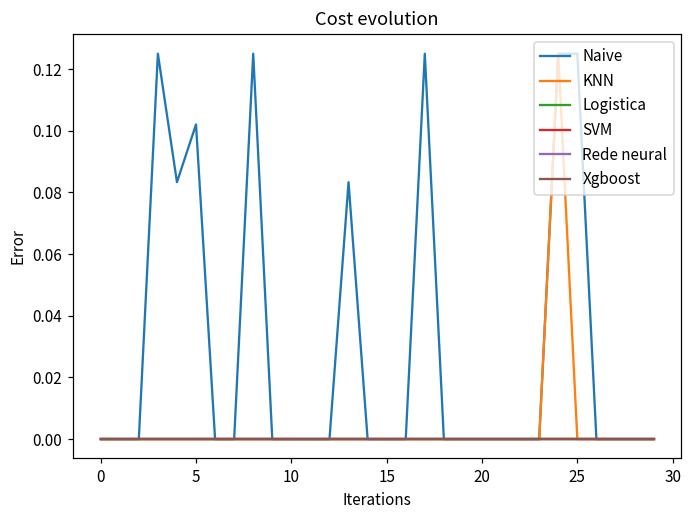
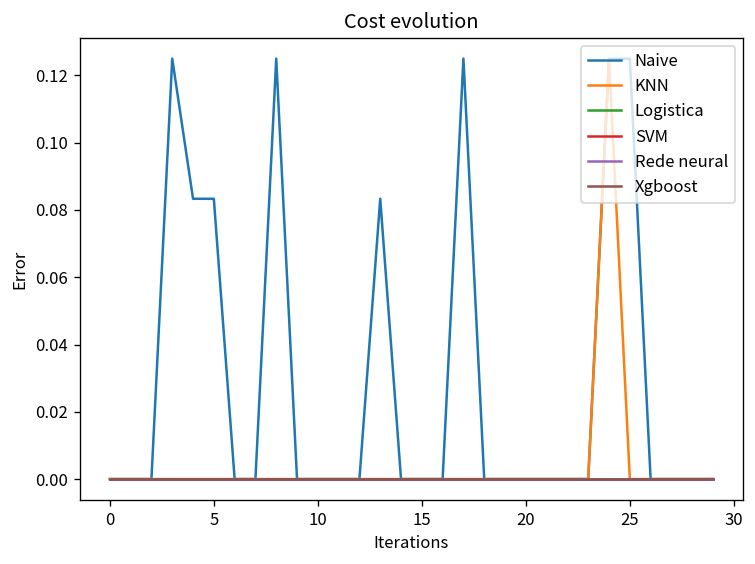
Naive, 5: 0.102 -> 0.083
